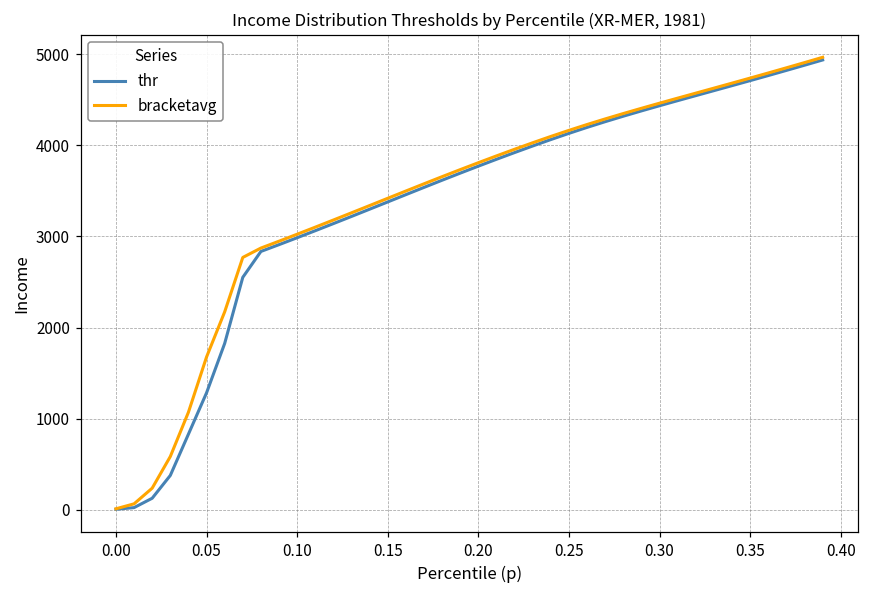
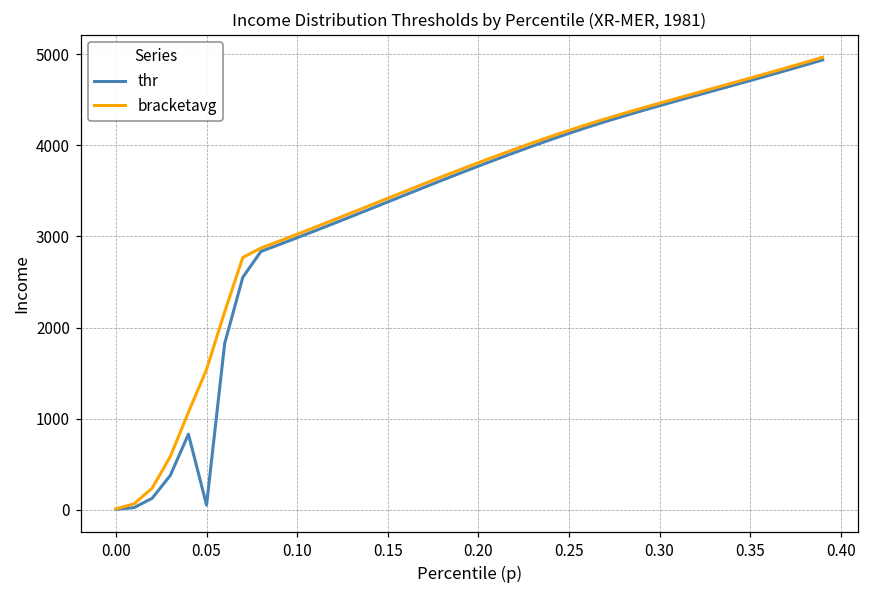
thr, 0.05: 1300 -> 100
bracketavg, 0.05: 1700 -> 1500
